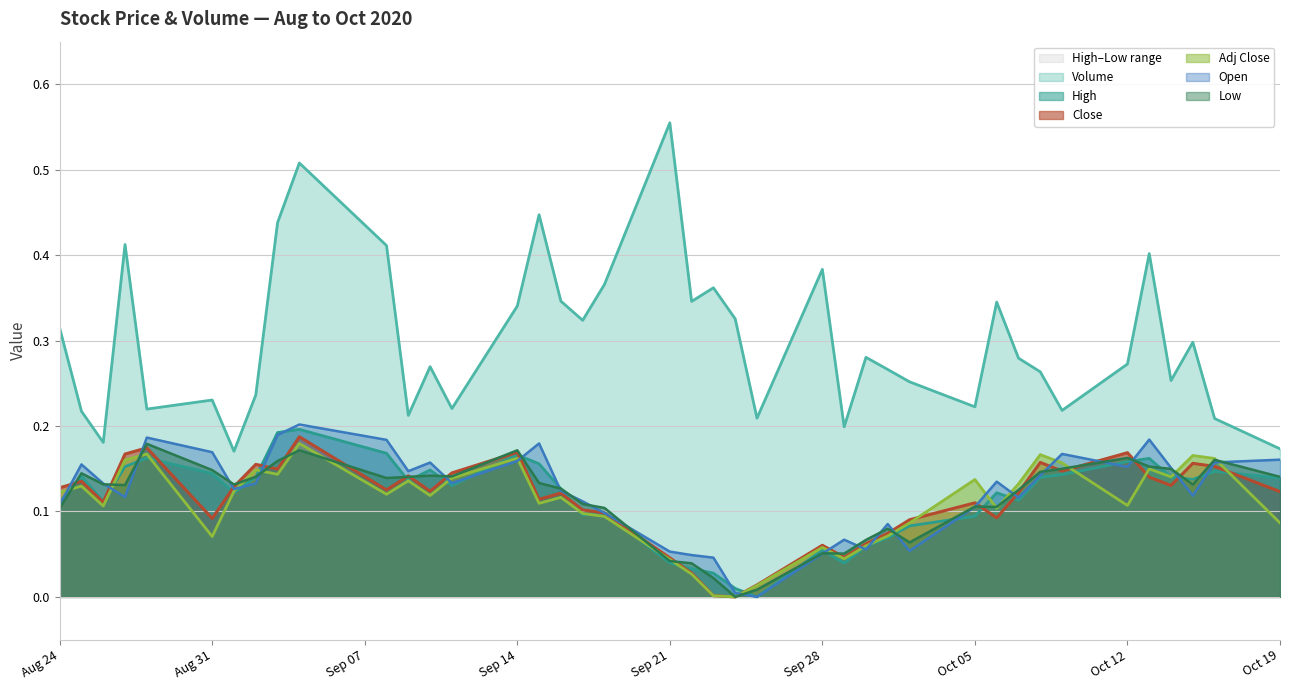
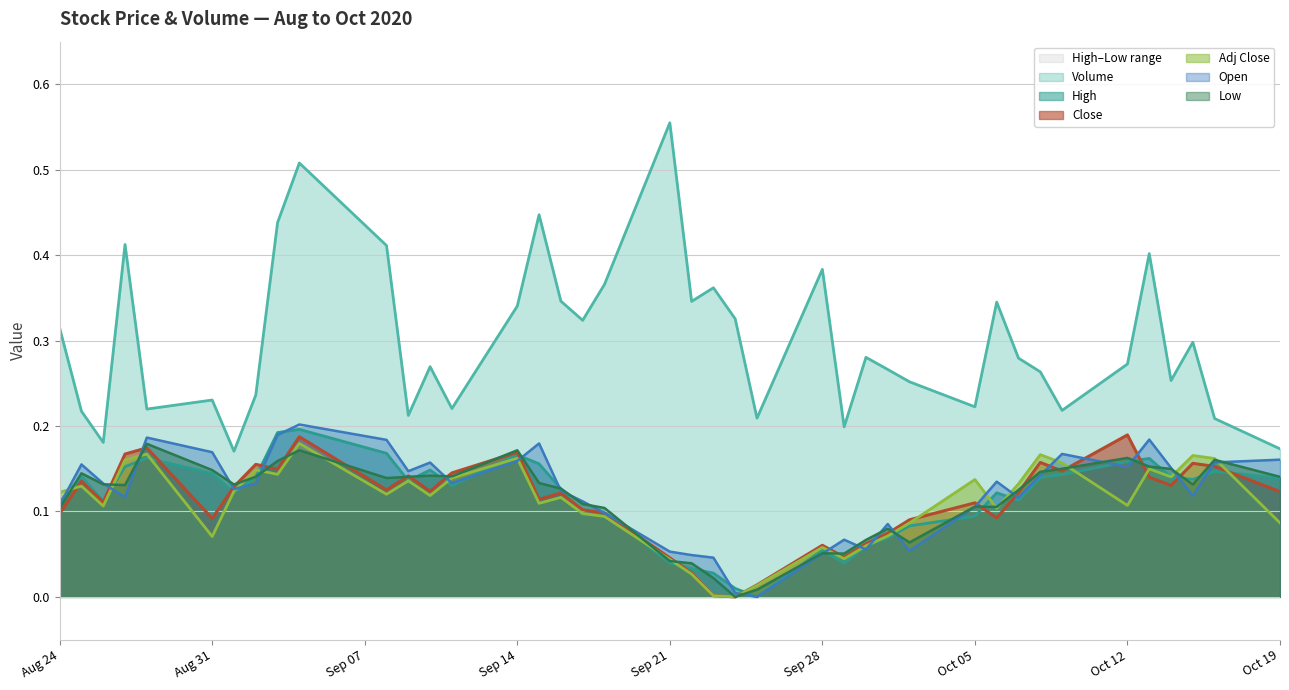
Close, Aug 24: 0.13 -> 0.10
Close, Oct 12: 0.17 -> 0.19
